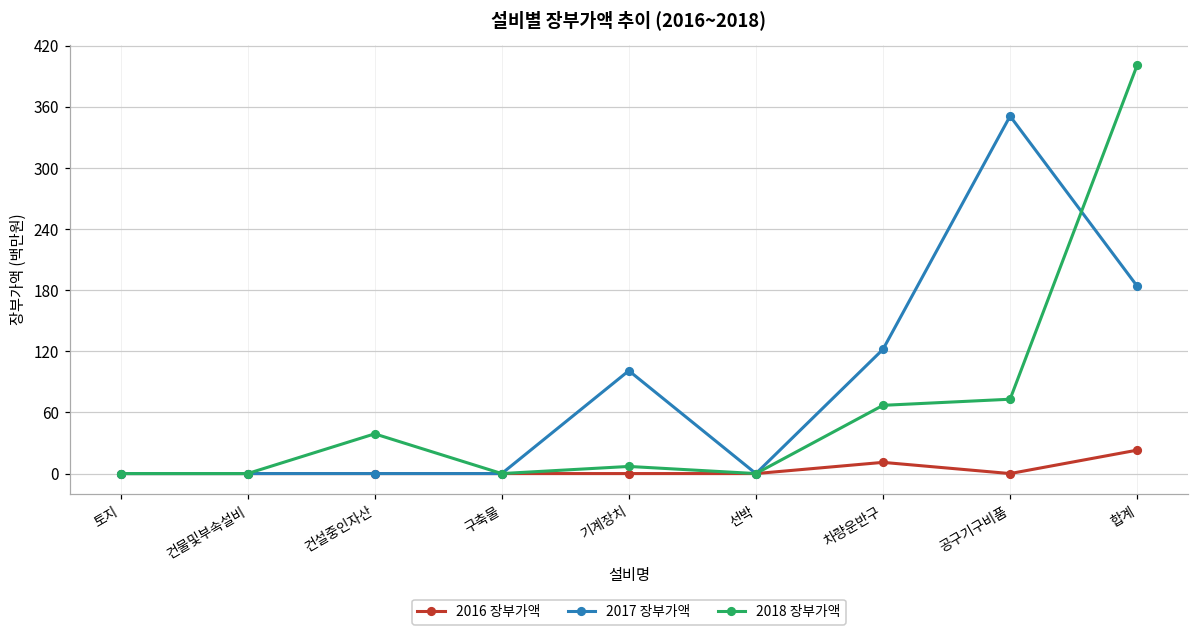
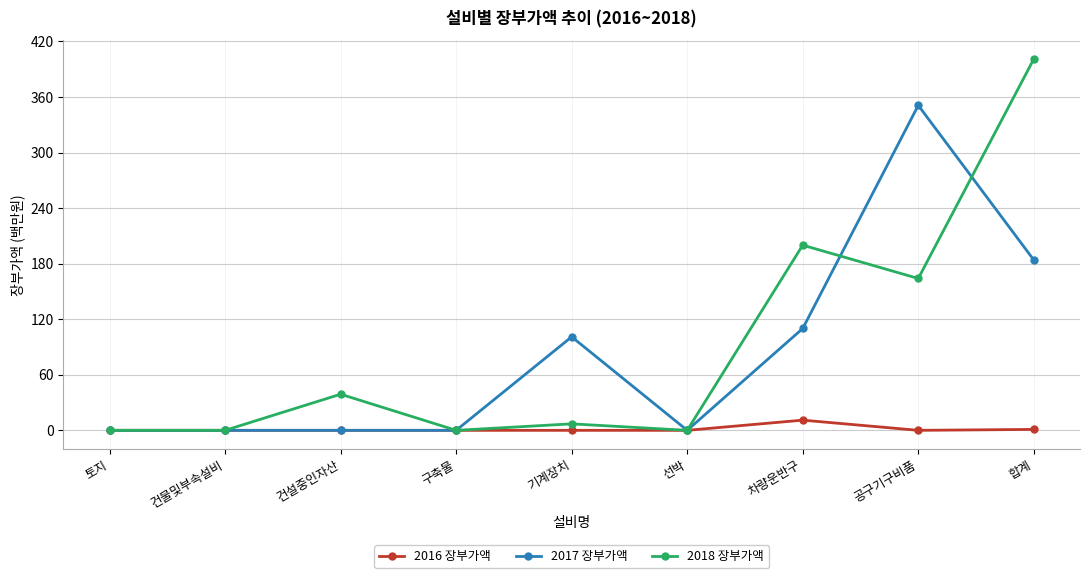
2017 장부가액, 차량운반구: 120 -> 110
2018 장부가액, 차량운반구: 70 -> 200
2018 장부가액, 공구기구비품: 70 -> 160
2016 장부가액, 합계: 20 -> 0
